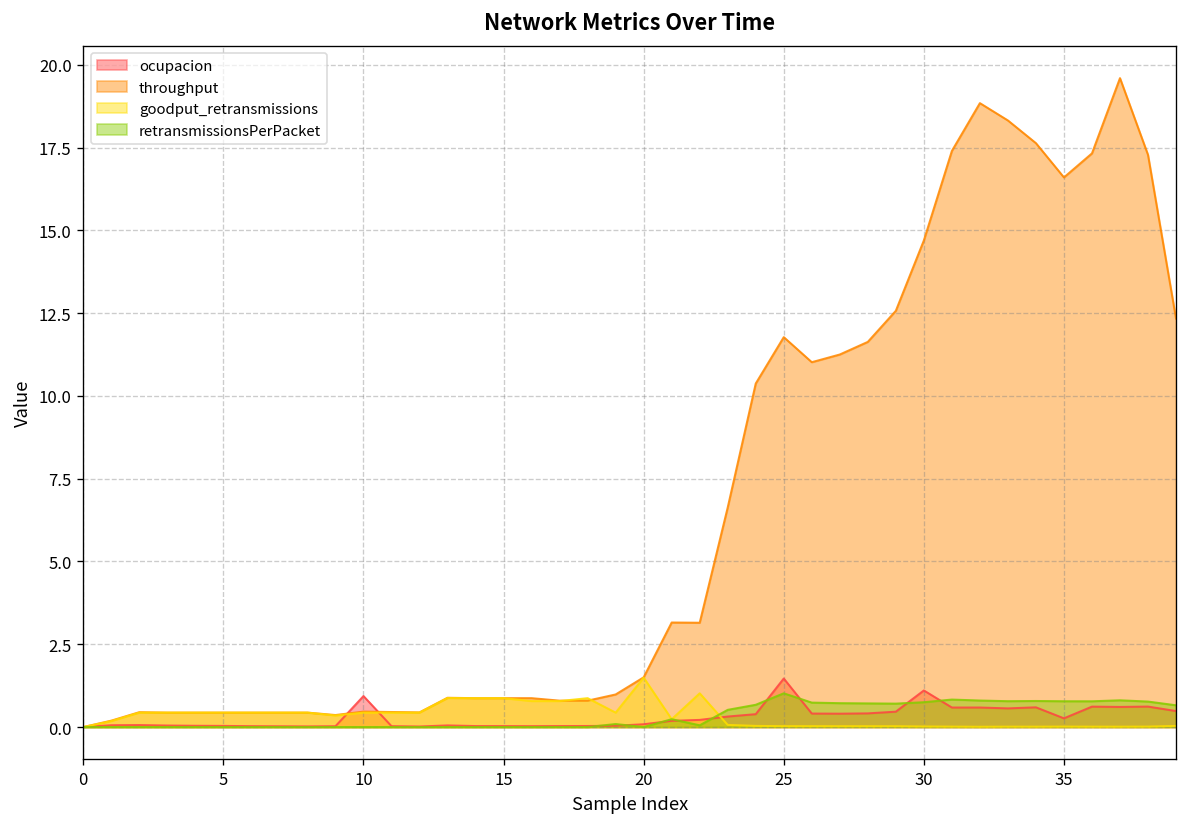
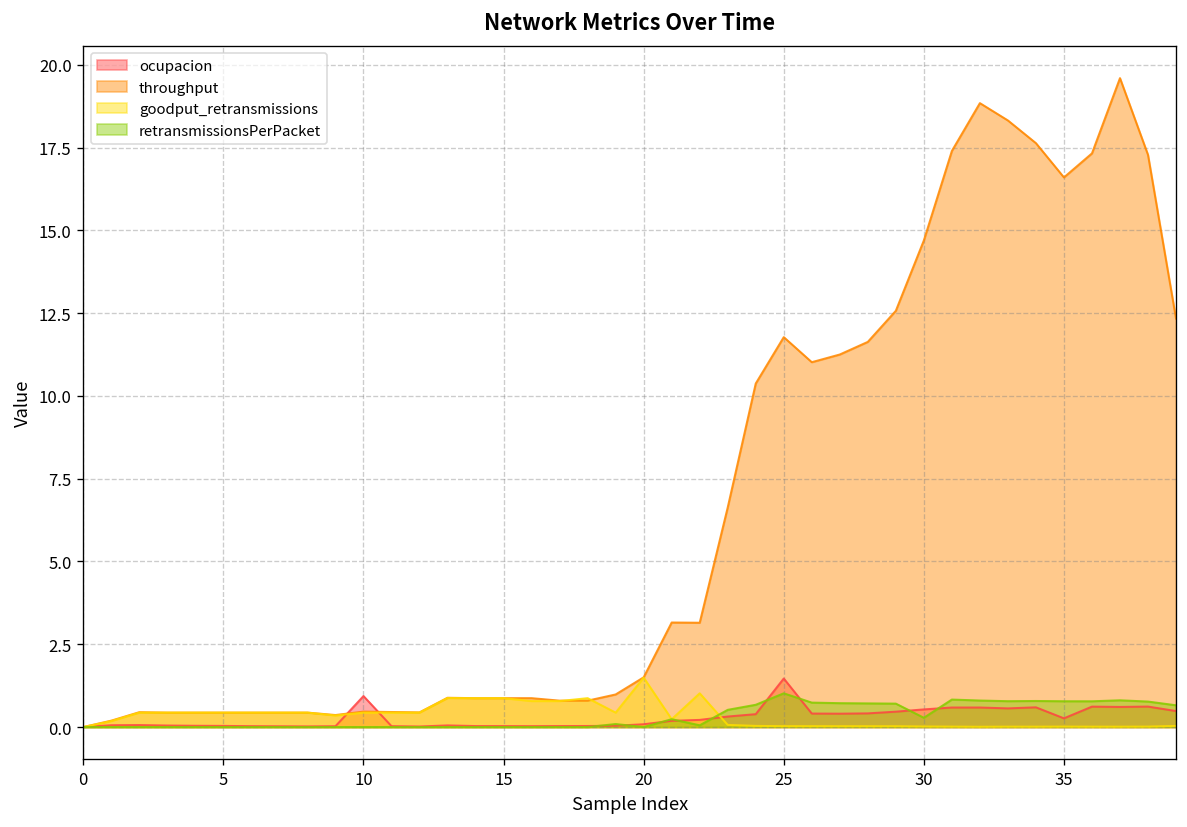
ocupacion, 30: 1.1 -> 0.5
retransmissionsPerPacket, 30: 0.8 -> 0.3
